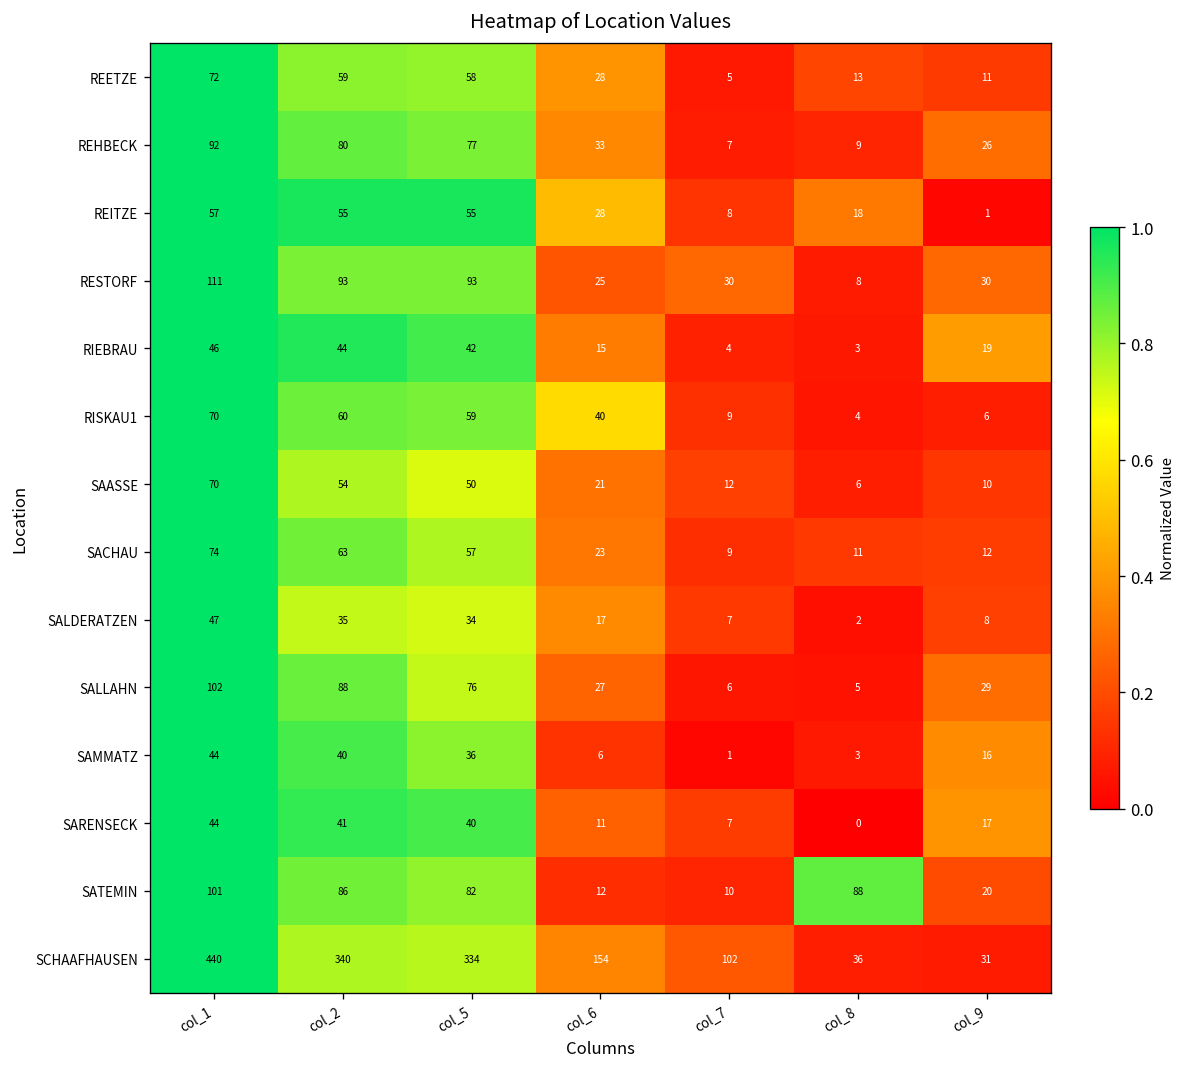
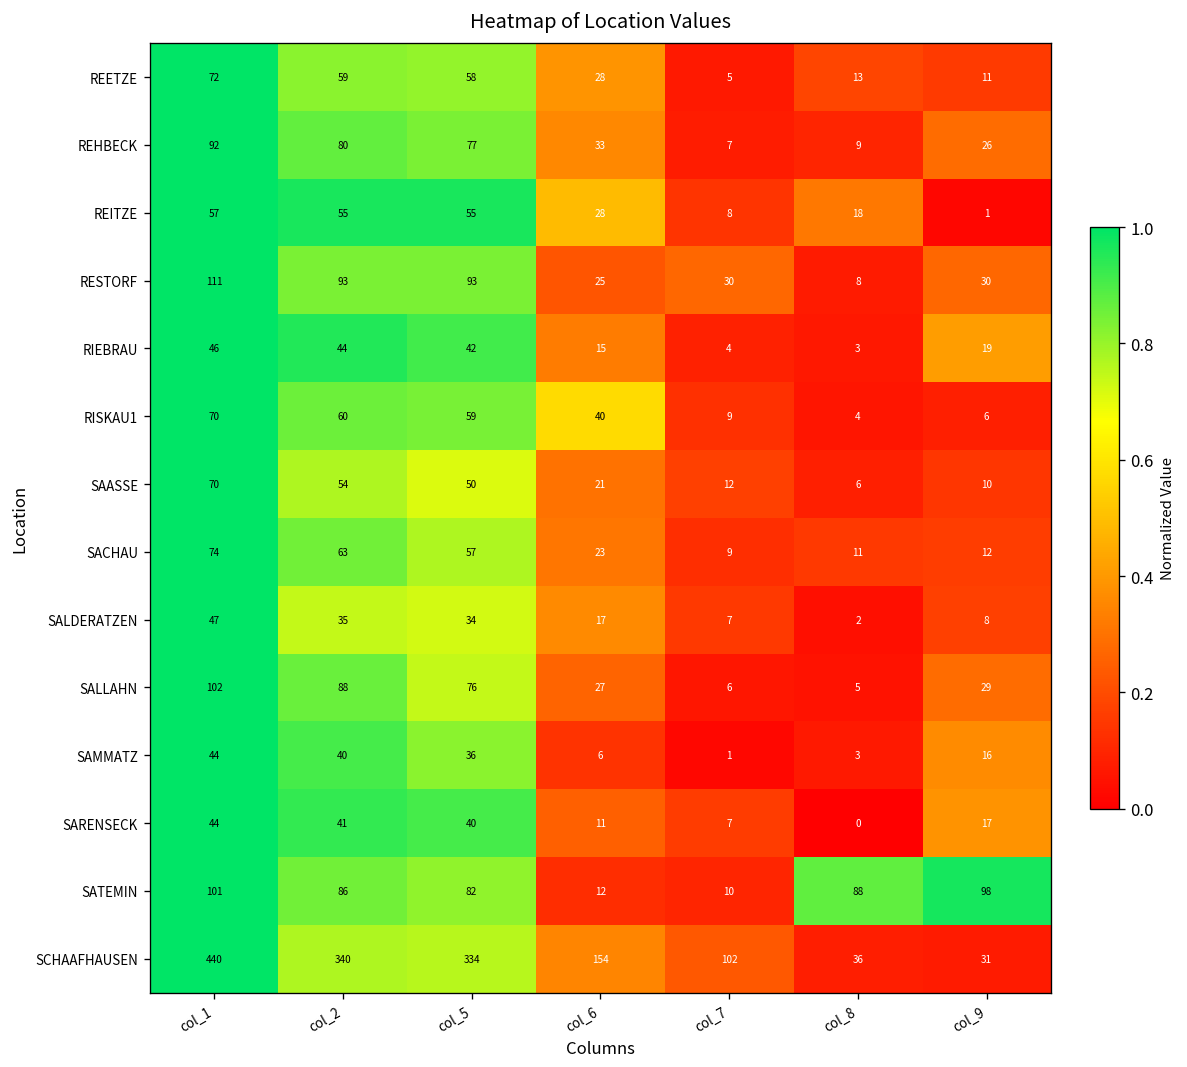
SATEMIN, col_9: 20 -> 98
